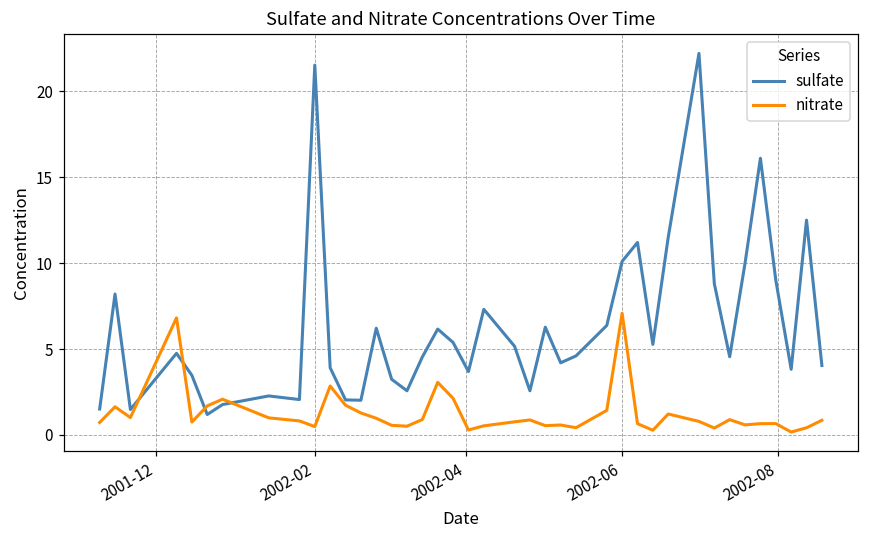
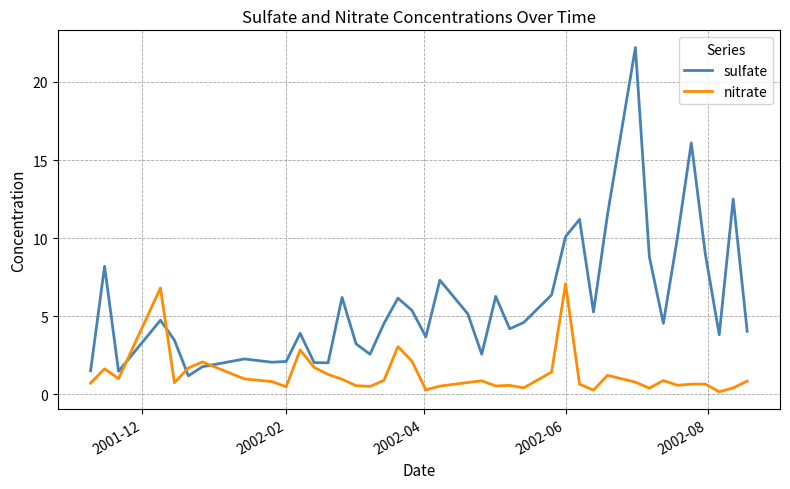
sulfate, 2002-02: 21.5 -> 2.1
